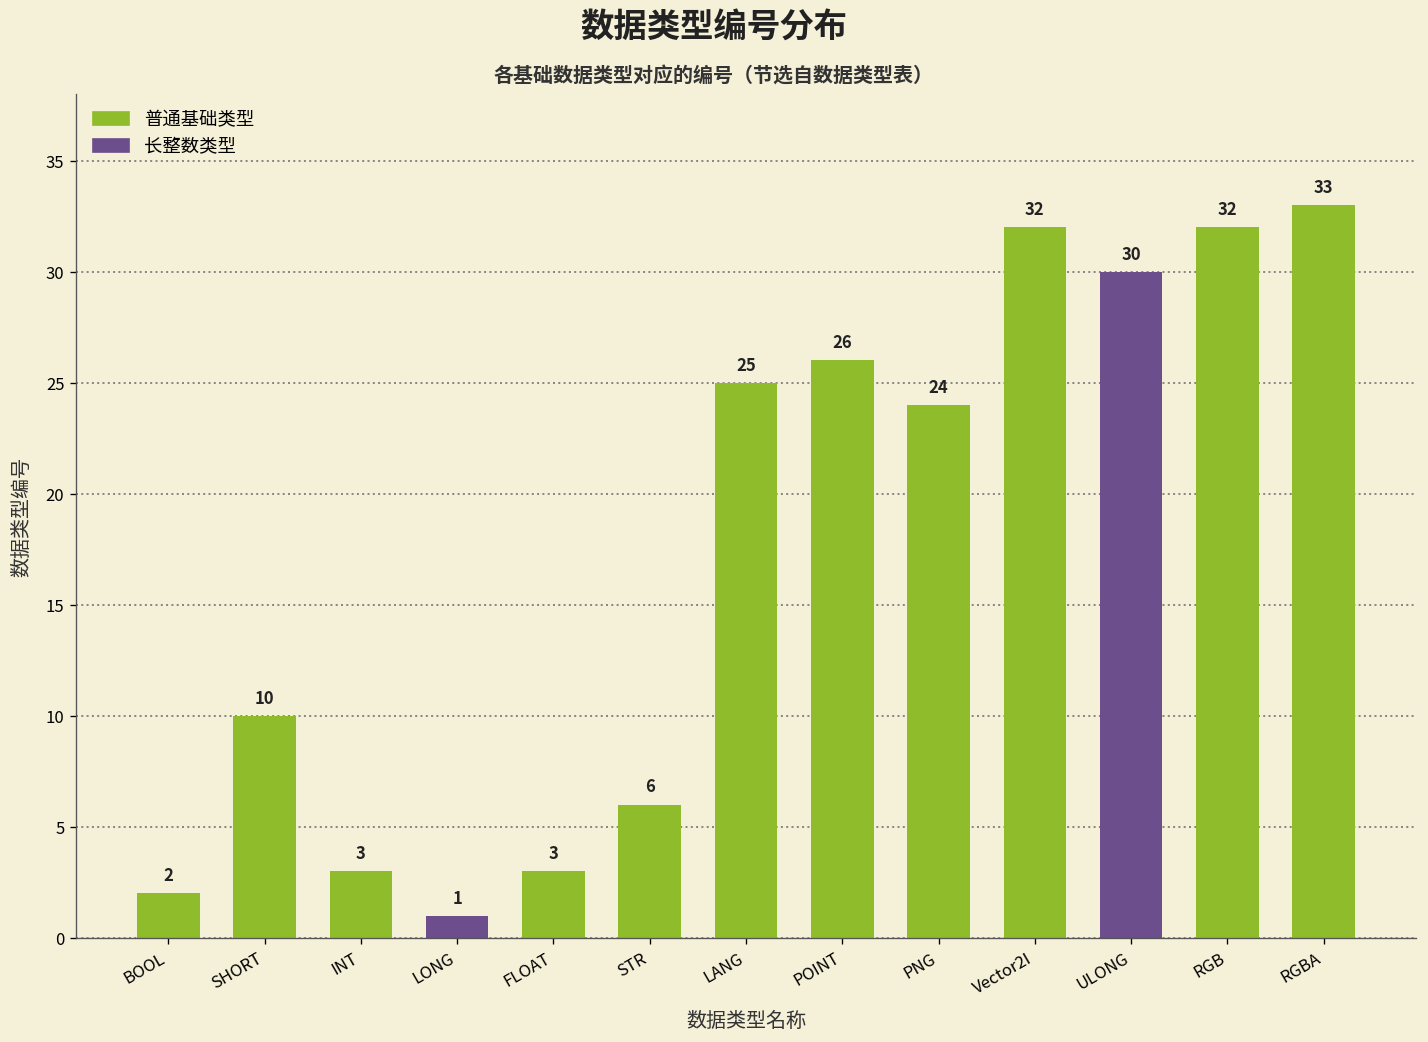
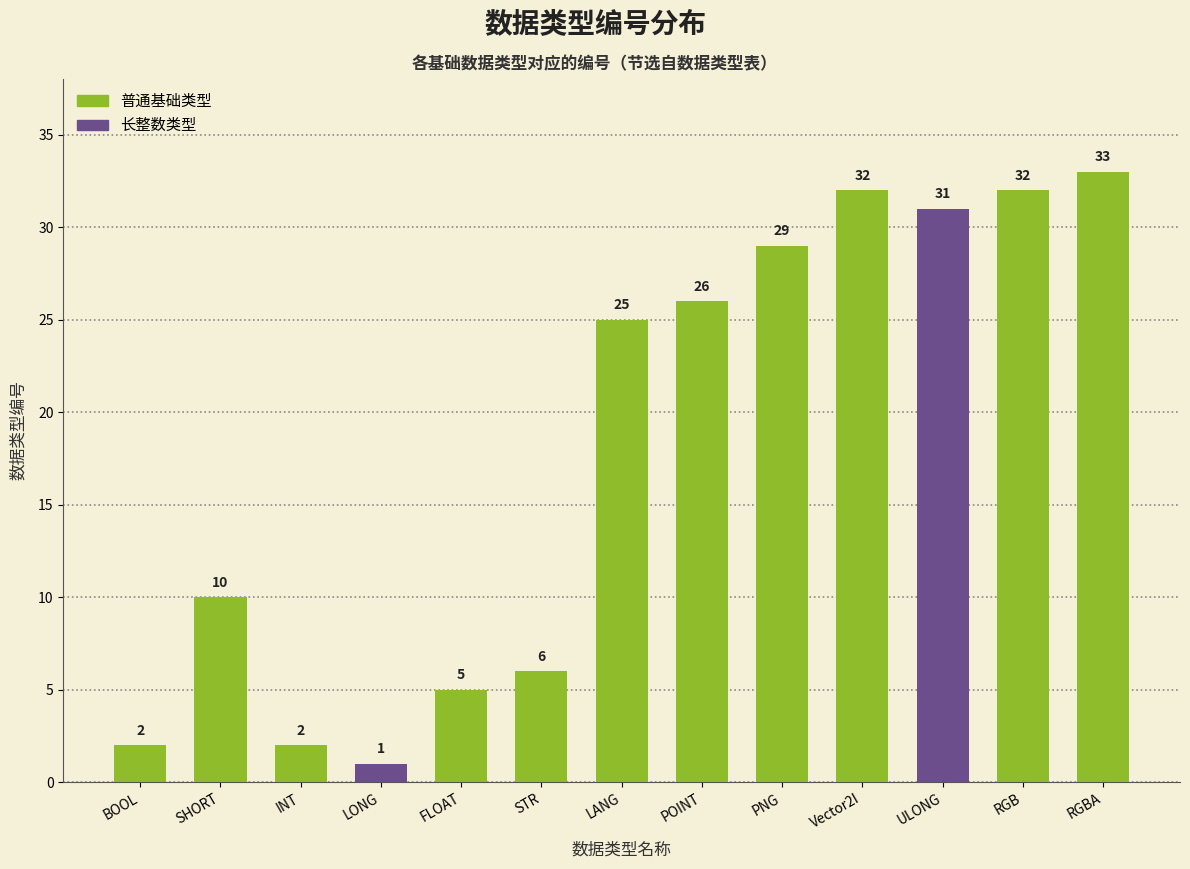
INT: 3 -> 2
FLOAT: 3 -> 5
PNG: 24 -> 29
ULONG: 30 -> 31
